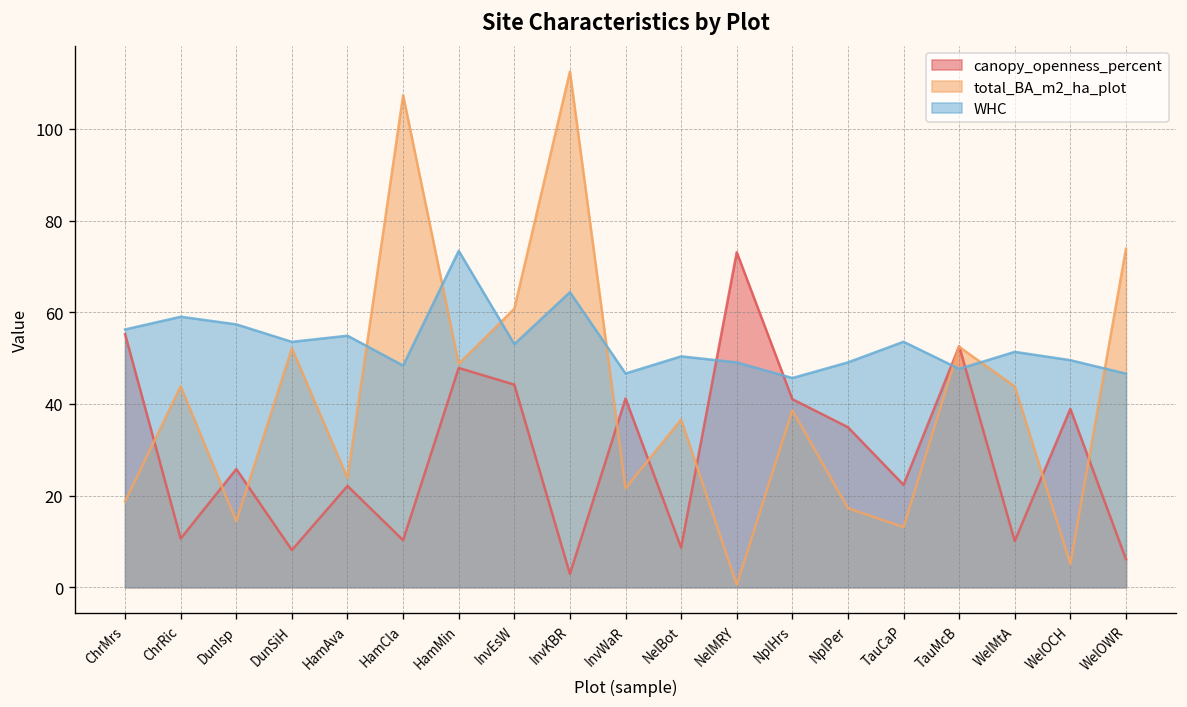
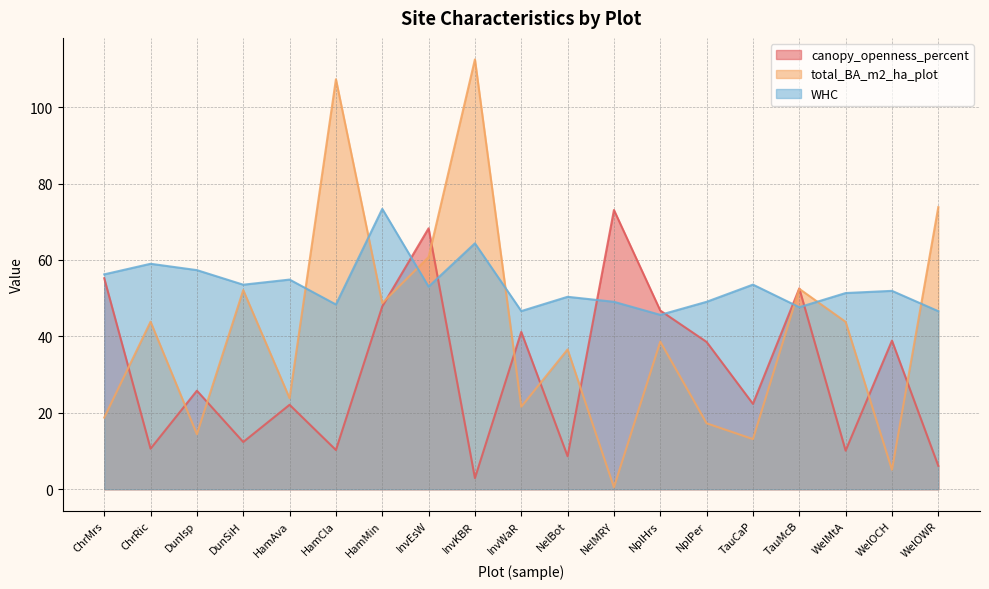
canopy_openness_percent, DunSiH: 8 -> 12
canopy_openness_percent, InvEsW: 44 -> 68
canopy_openness_percent, NplHrs: 41 -> 47
canopy_openness_percent, NplPer: 35 -> 39
WHC, WelOCH: 50 -> 52
